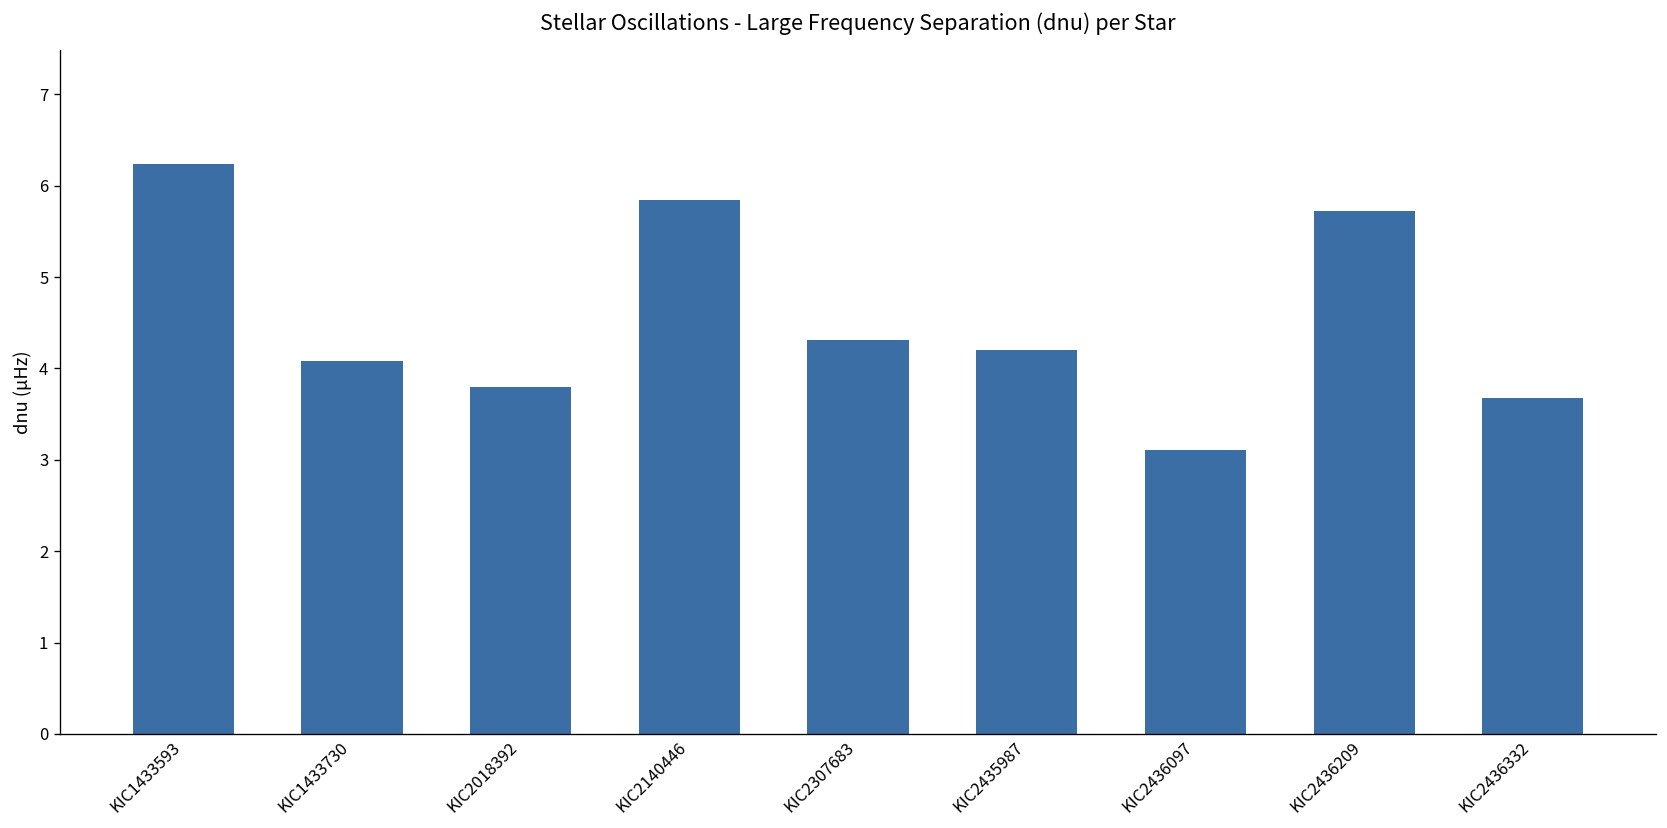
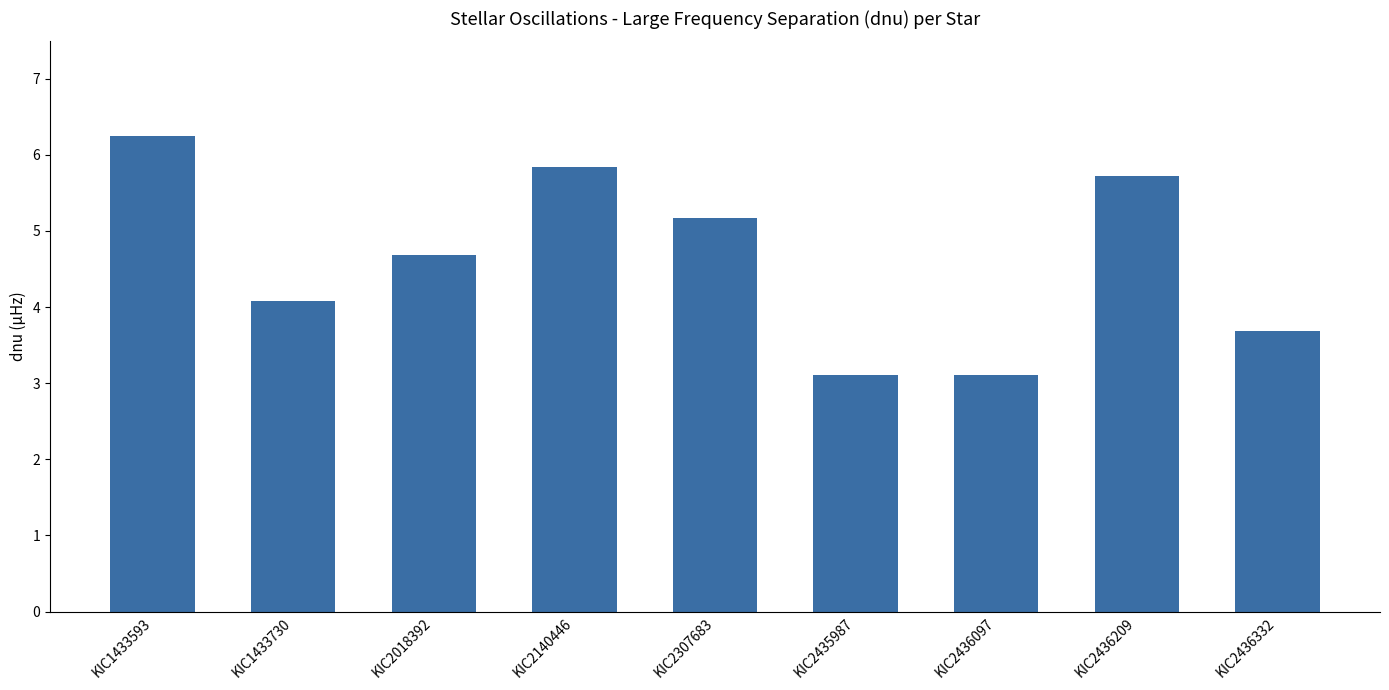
KIC2018392: 3.8 -> 4.7
KIC2307683: 4.3 -> 5.2
KIC2435987: 4.2 -> 3.1
